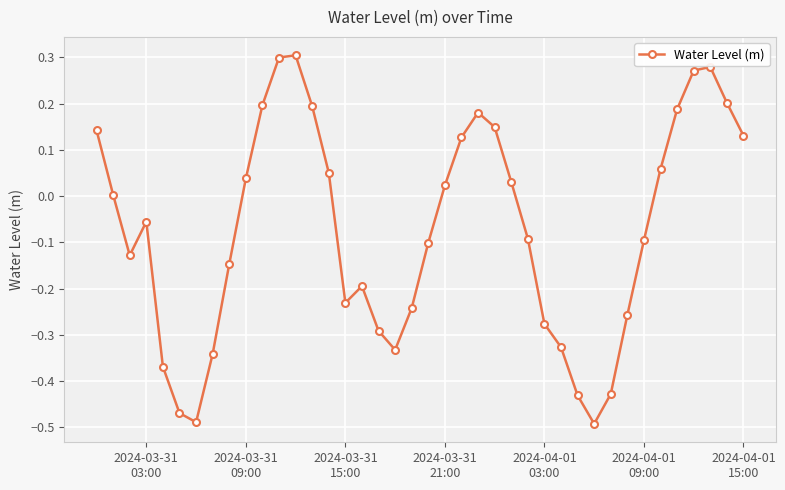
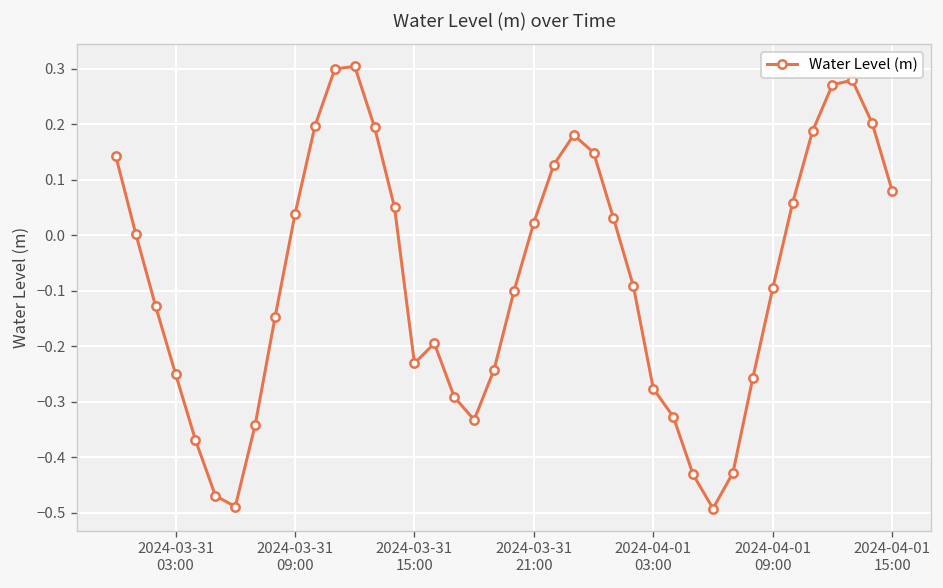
2024-03-31 03:00: -0.06 -> -0.25
2024-04-01 15:00: 0.13 -> 0.08
